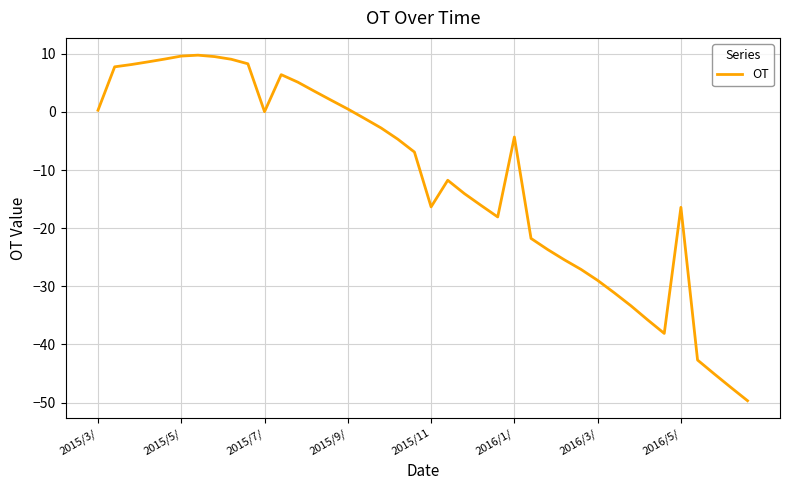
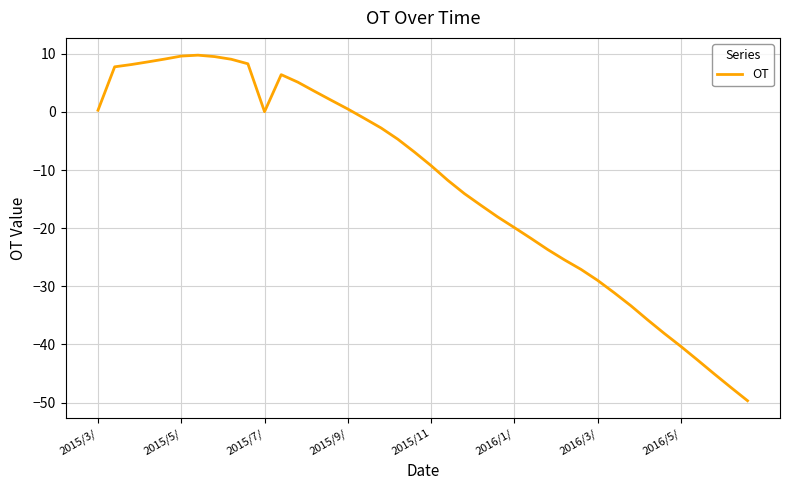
2015/11: -16 -> -9
2016/1/: -4 -> -20
2016/5/: -16 -> -40
